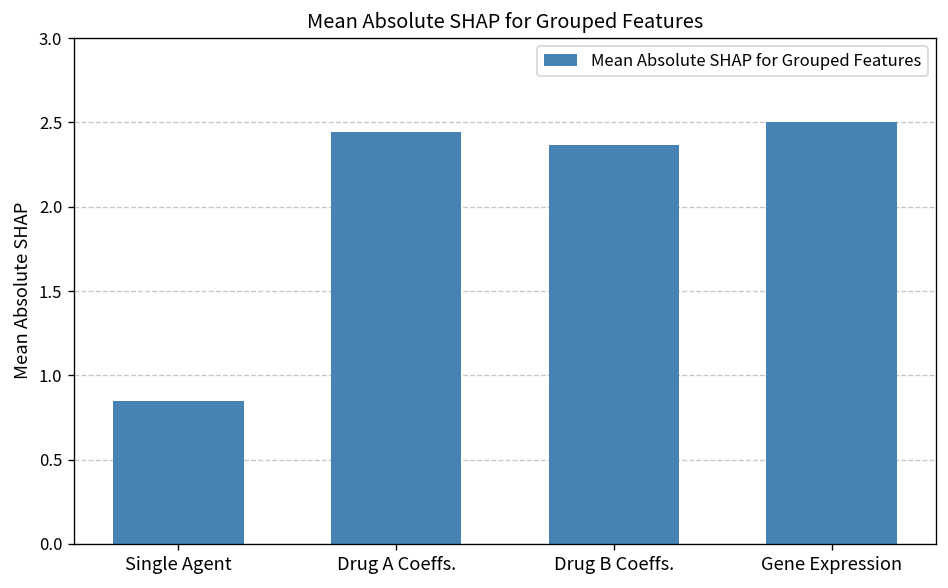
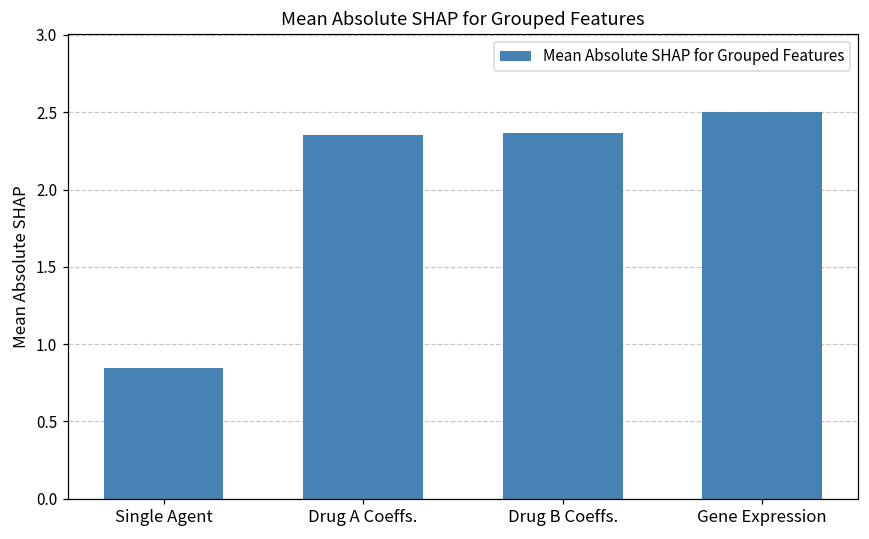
Drug A Coeffs.: 2.44 -> 2.35
